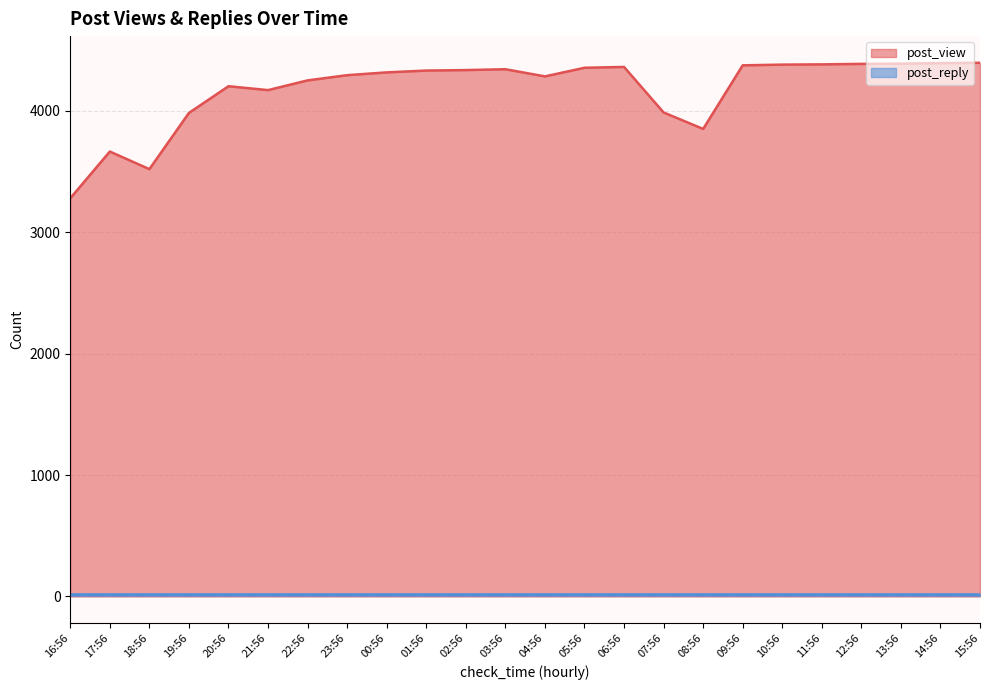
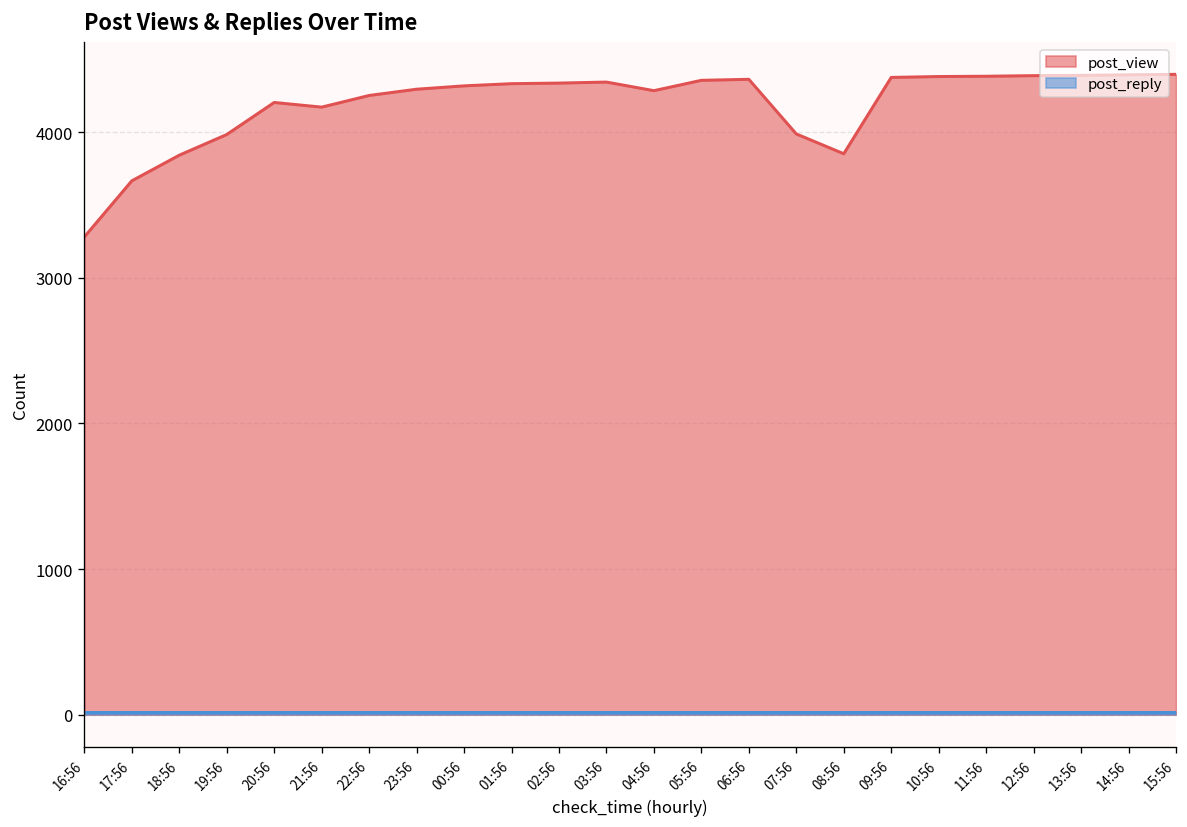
post_view, 18:56: 3520 -> 3840
